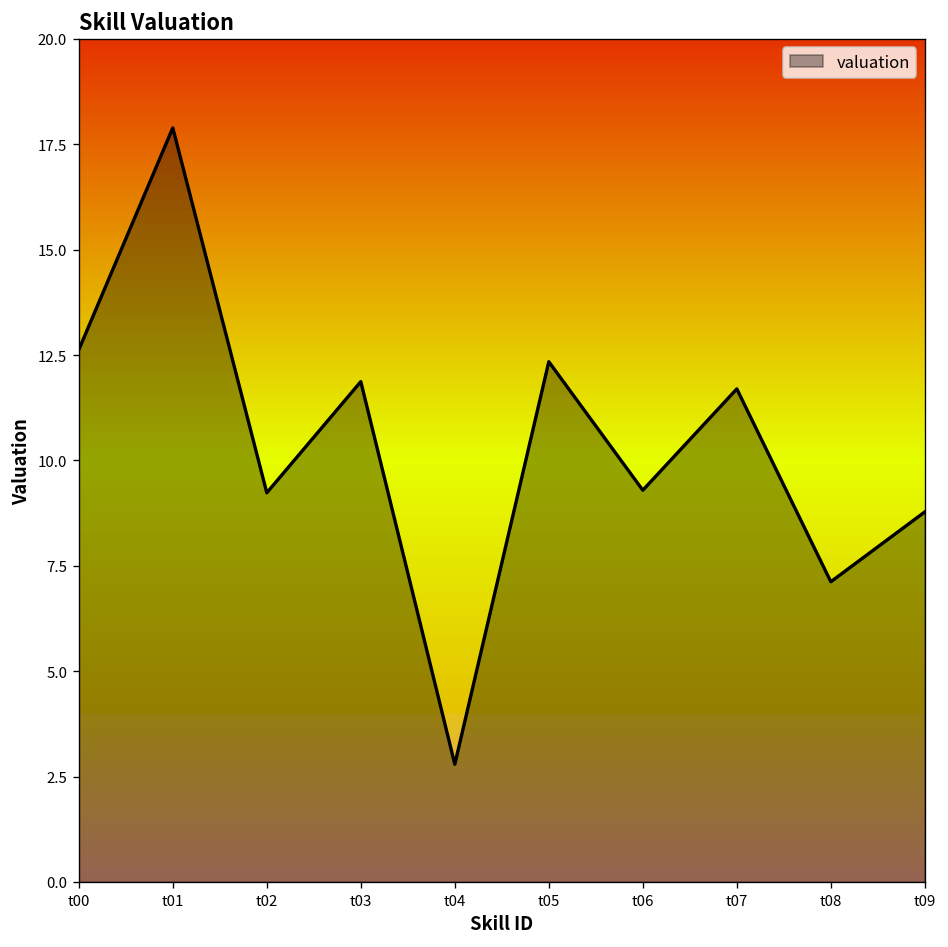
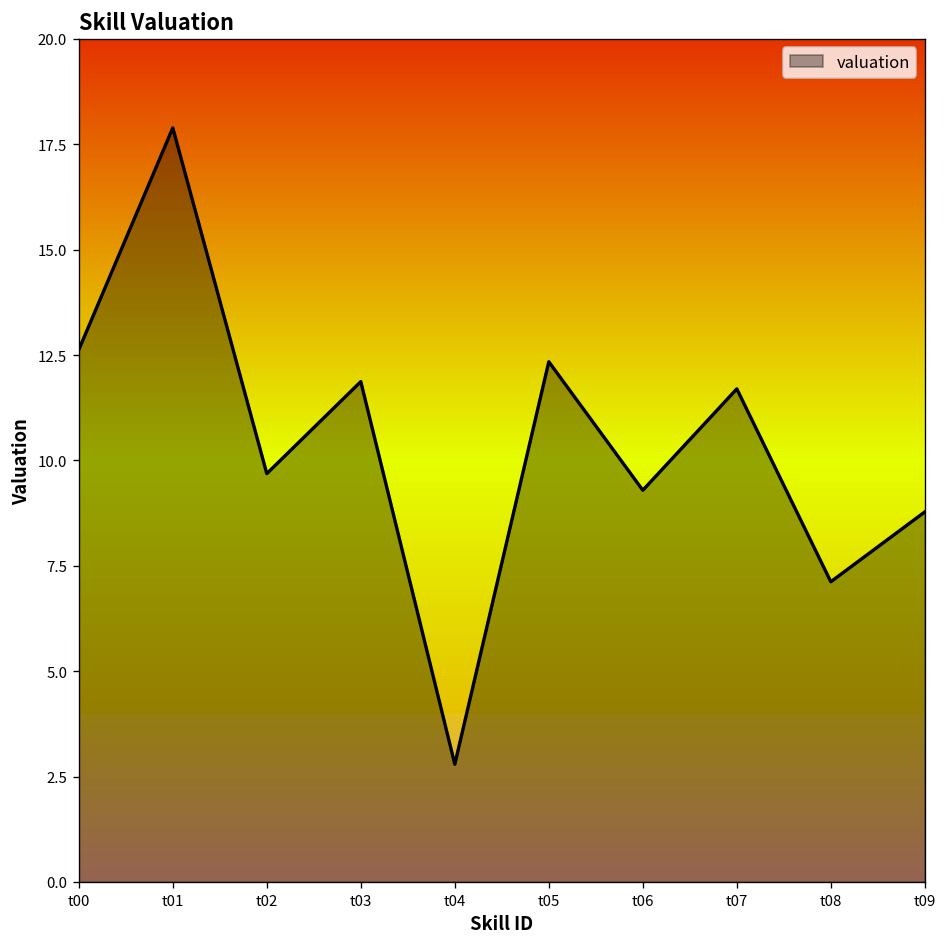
t02: 9.2 -> 9.7
